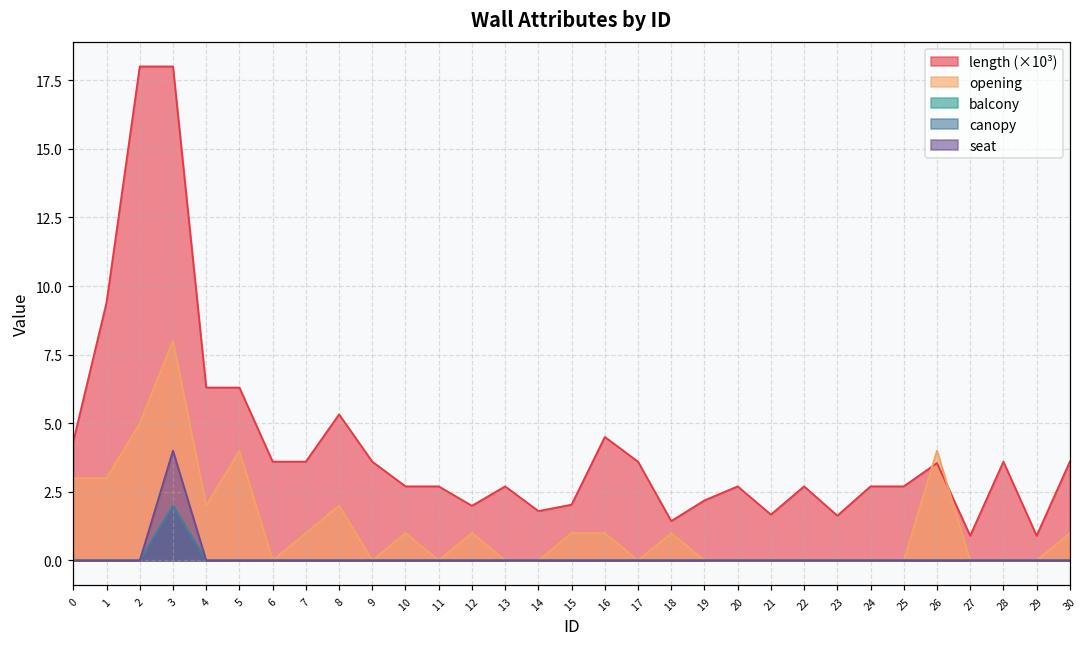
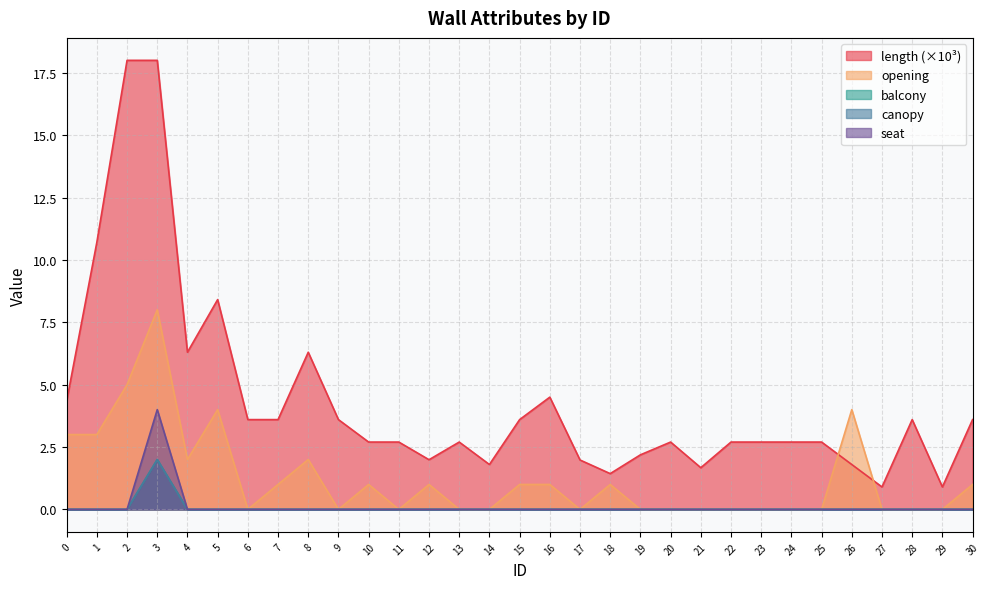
length (×10³), 1: 9.4 -> 10.7
length (×10³), 5: 6.3 -> 8.4
length (×10³), 8: 5.3 -> 6.3
length (×10³), 15: 2.0 -> 3.6
length (×10³), 17: 3.6 -> 2.0
length (×10³), 23: 1.6 -> 2.7
length (×10³), 26: 3.5 -> 1.8
